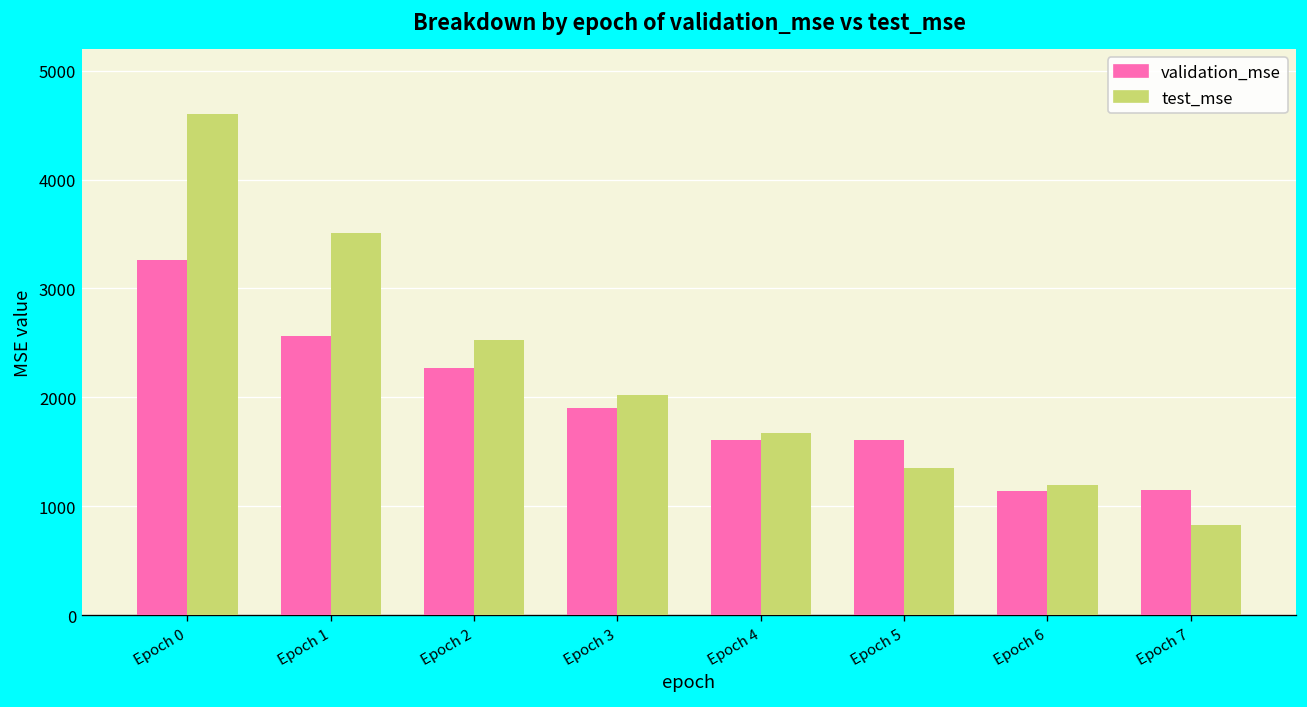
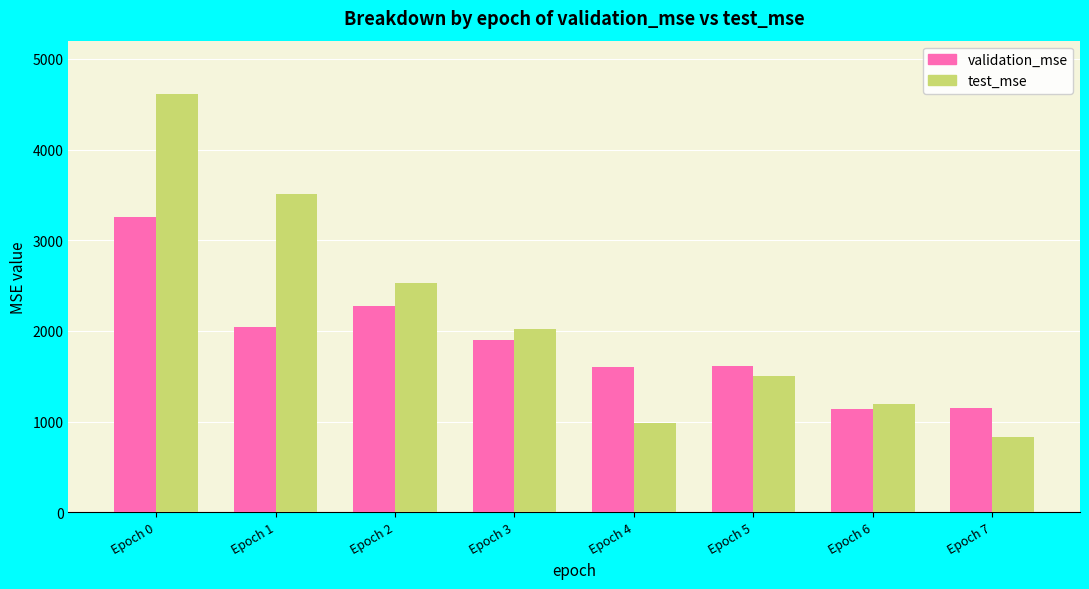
validation_mse, Epoch 1: 2600 -> 2000
test_mse, Epoch 4: 1700 -> 1000
test_mse, Epoch 5: 1400 -> 1500
